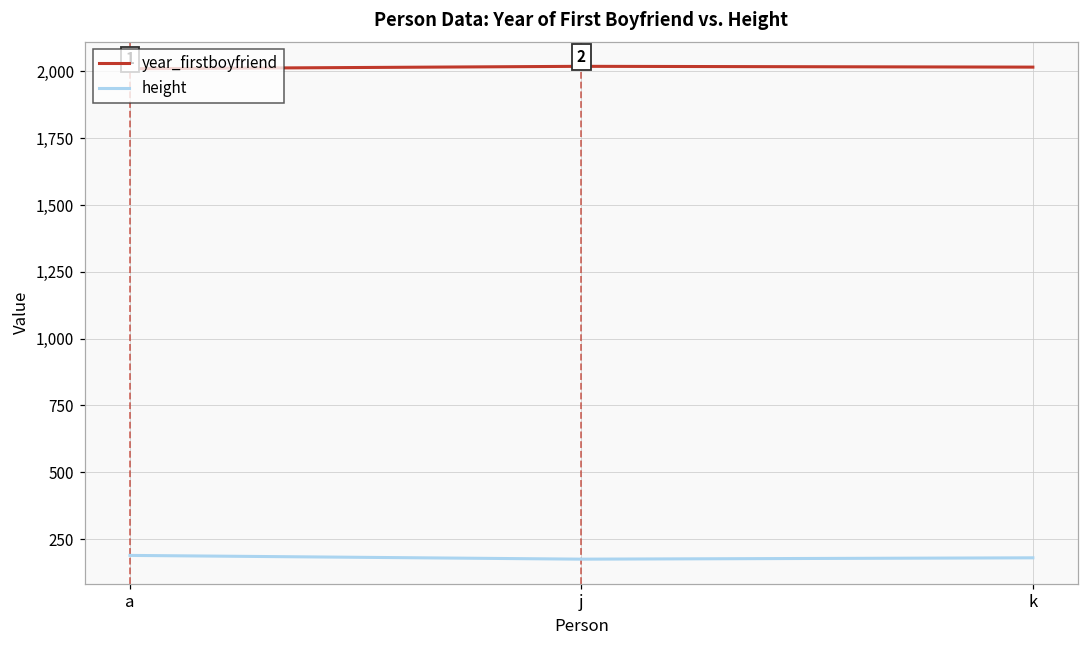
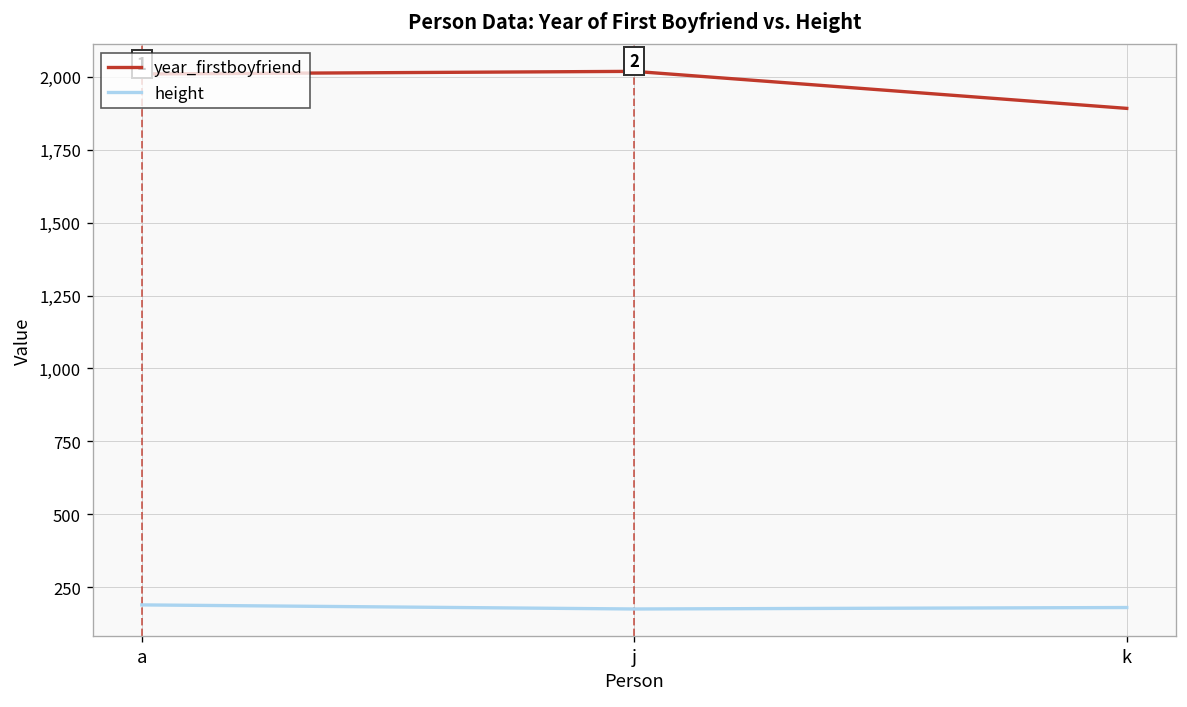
year_firstboyfriend, k: 2,020 -> 1,890
